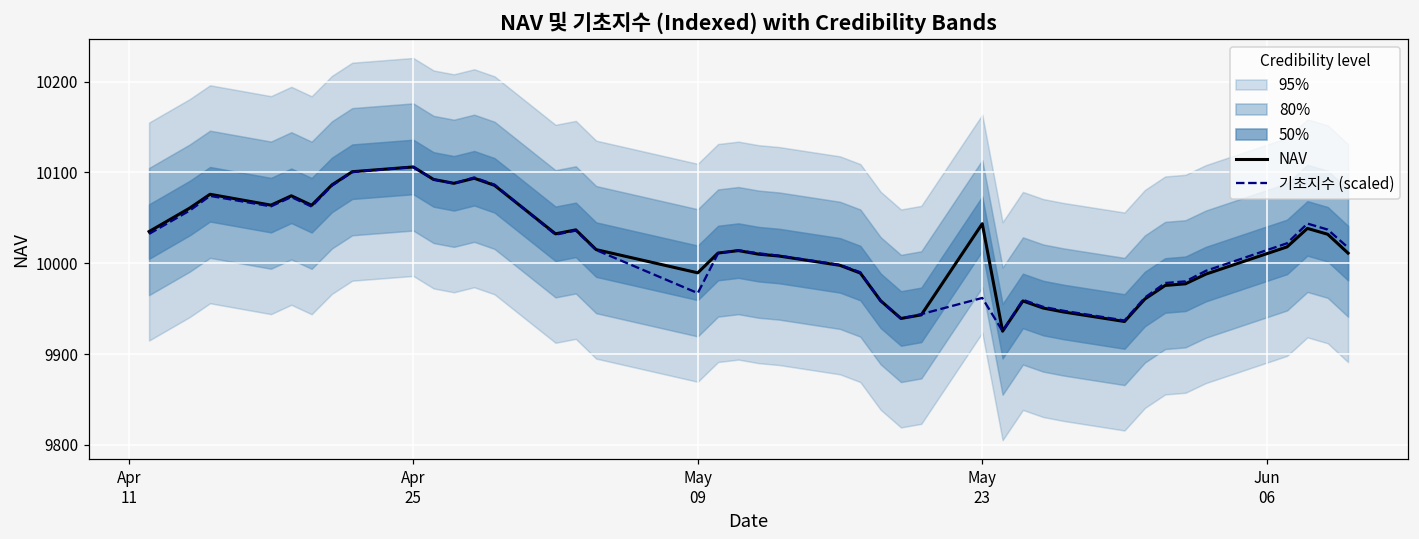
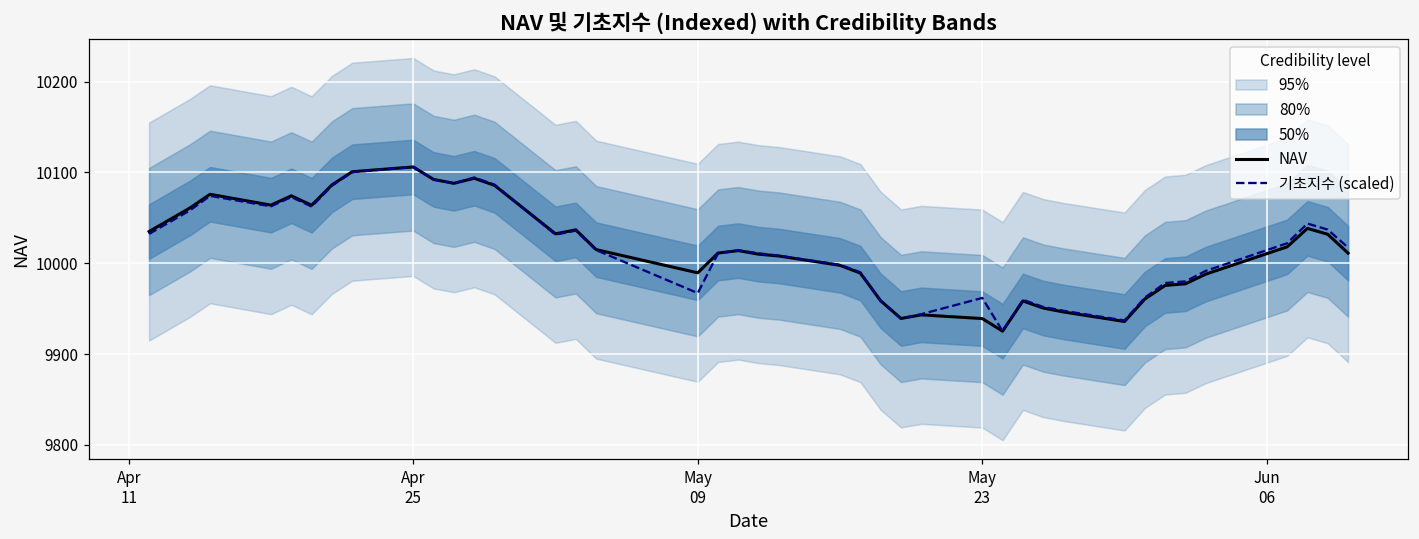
NAV, May 23: 10040 -> 9940
